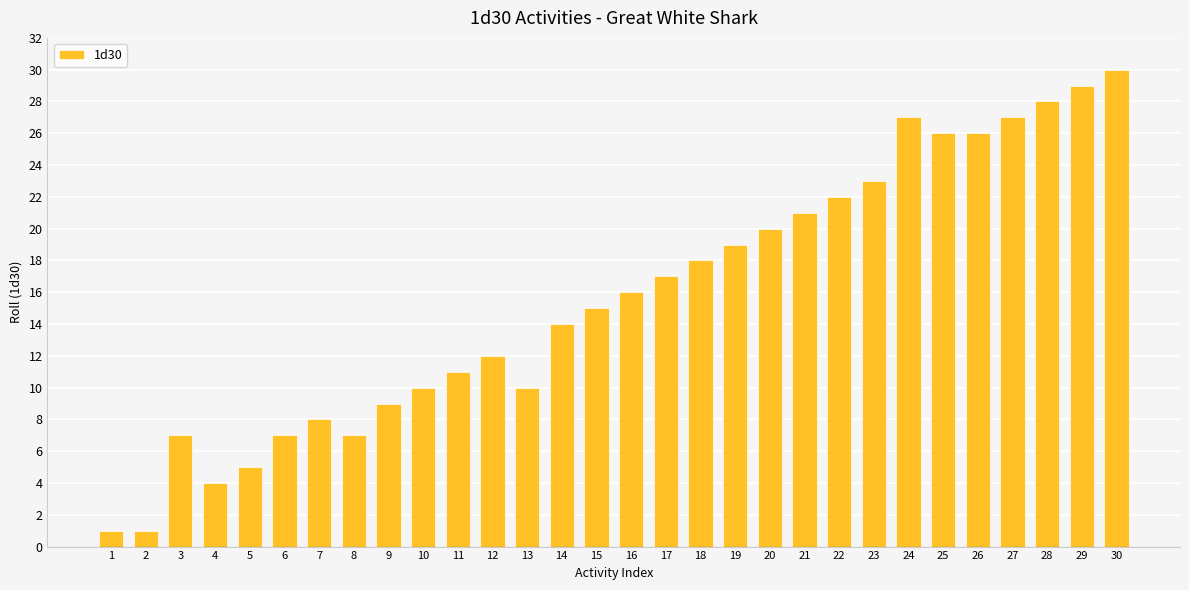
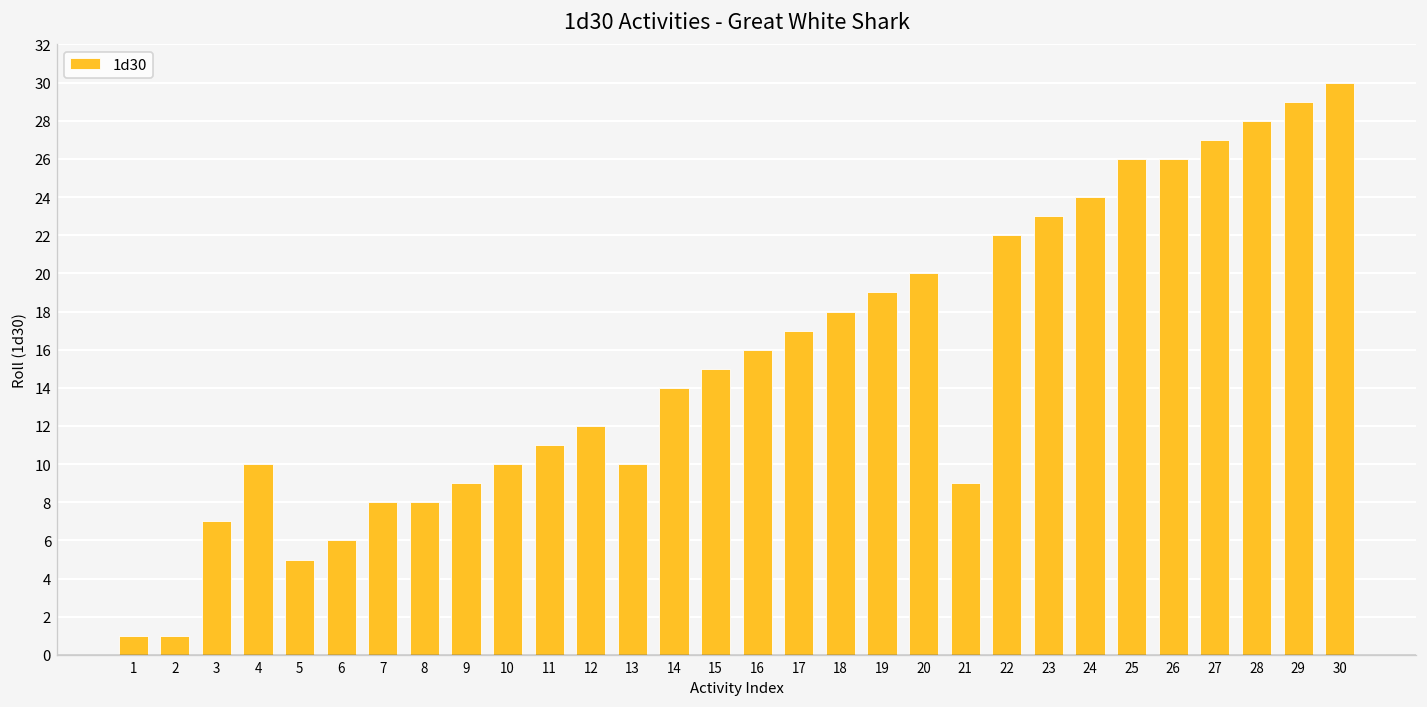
4: 4 -> 10
6: 7 -> 6
8: 7 -> 8
21: 21 -> 9
24: 27 -> 24
